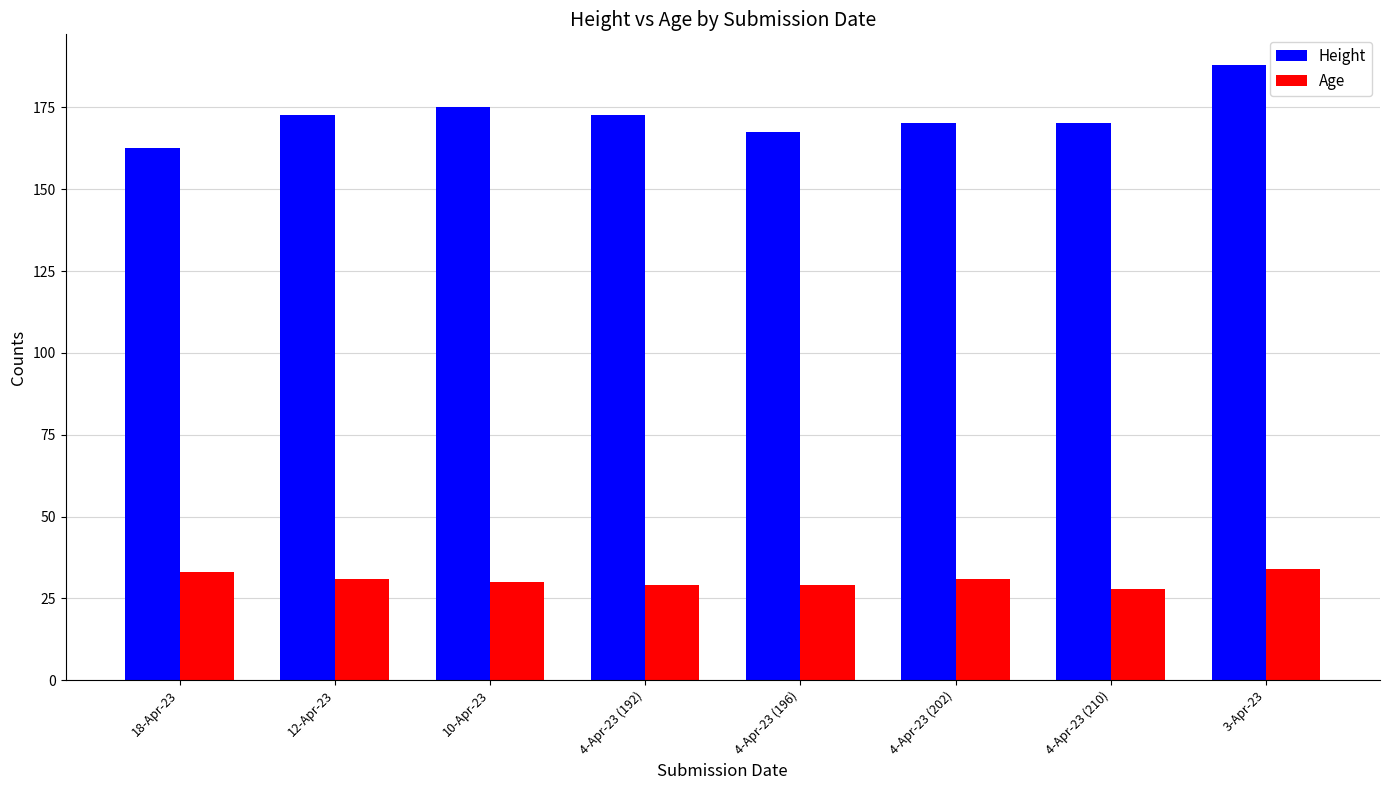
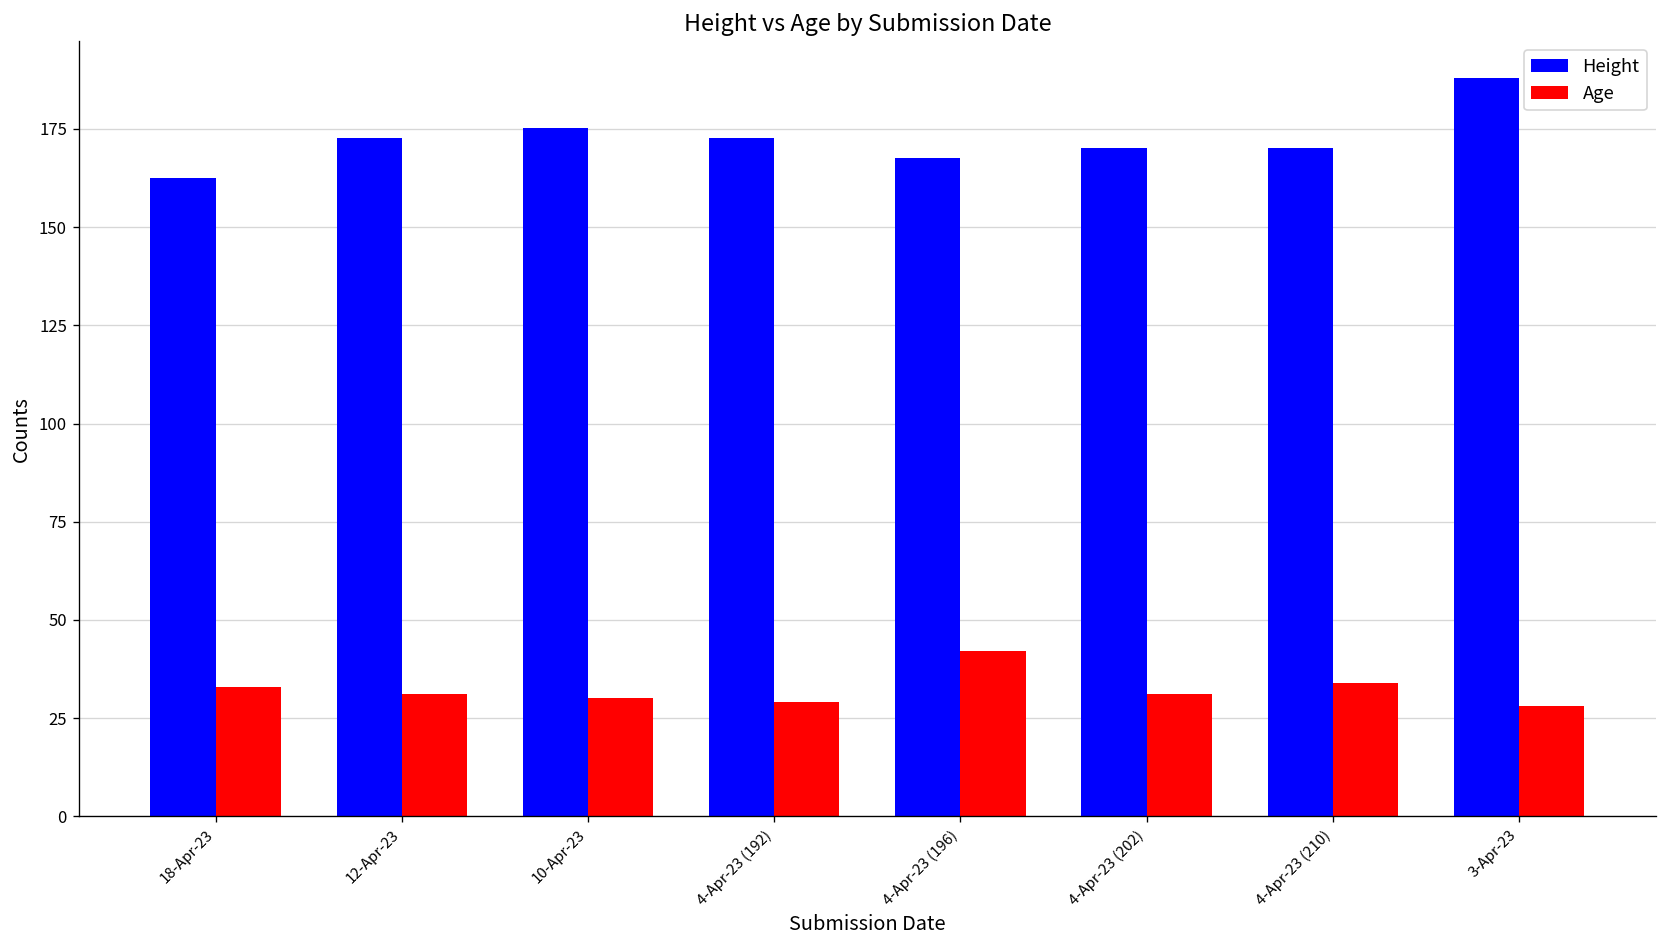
Age, 4-Apr-23 (196): 29 -> 42
Age, 4-Apr-23 (210): 28 -> 34
Age, 3-Apr-23: 34 -> 28
